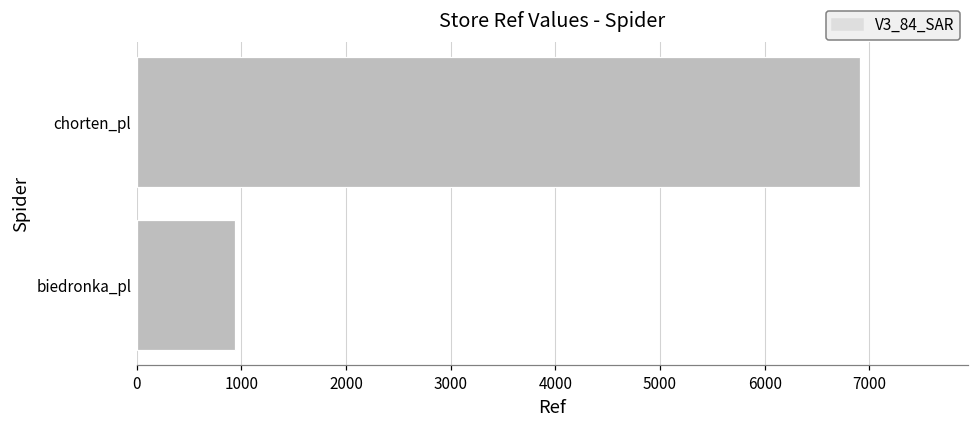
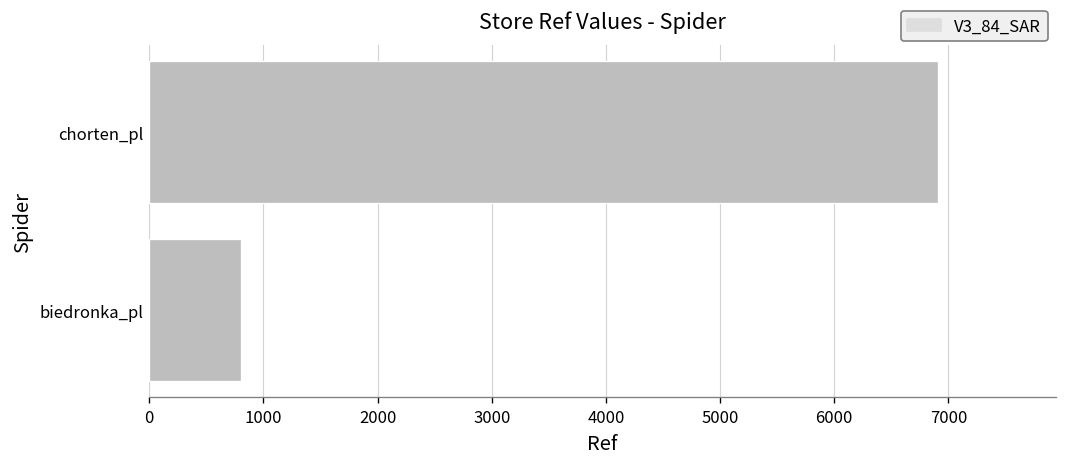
biedronka_pl: 900 -> 800
